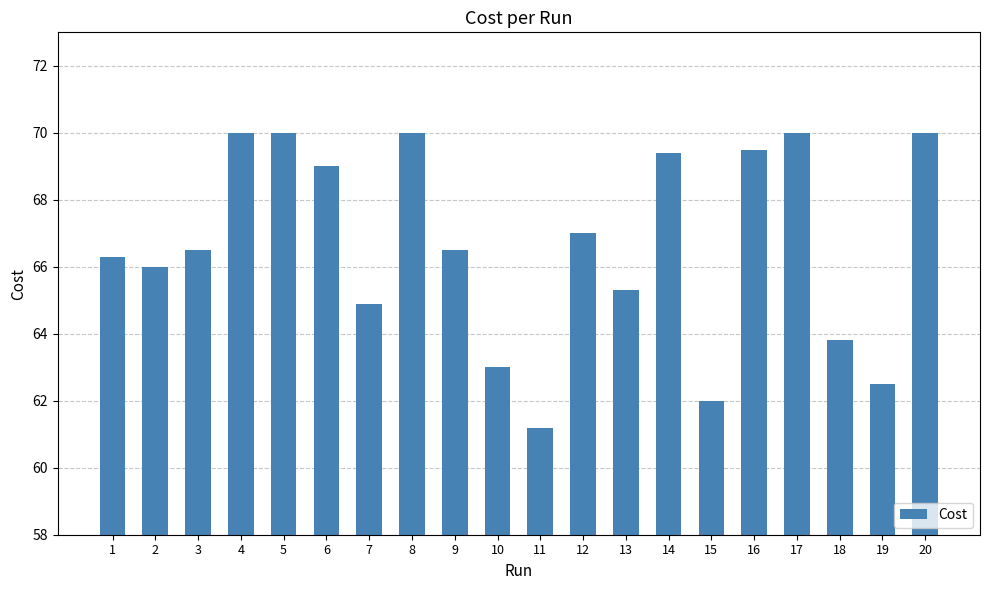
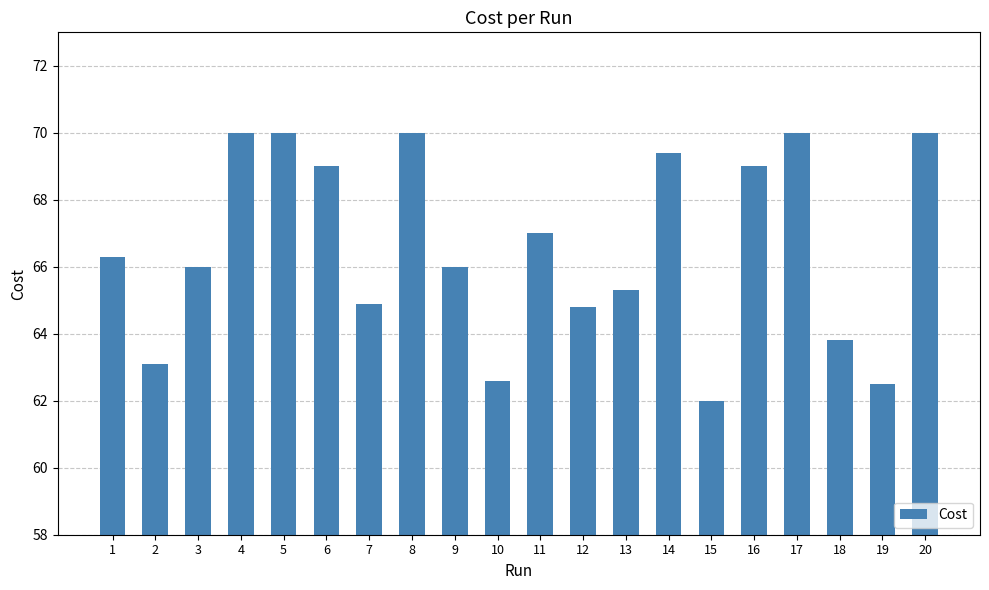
2: 66.0 -> 63.1
3: 66.5 -> 66.0
9: 66.5 -> 66.0
10: 63.0 -> 62.6
11: 61.2 -> 67.0
12: 67.0 -> 64.8
16: 69.5 -> 69.0
